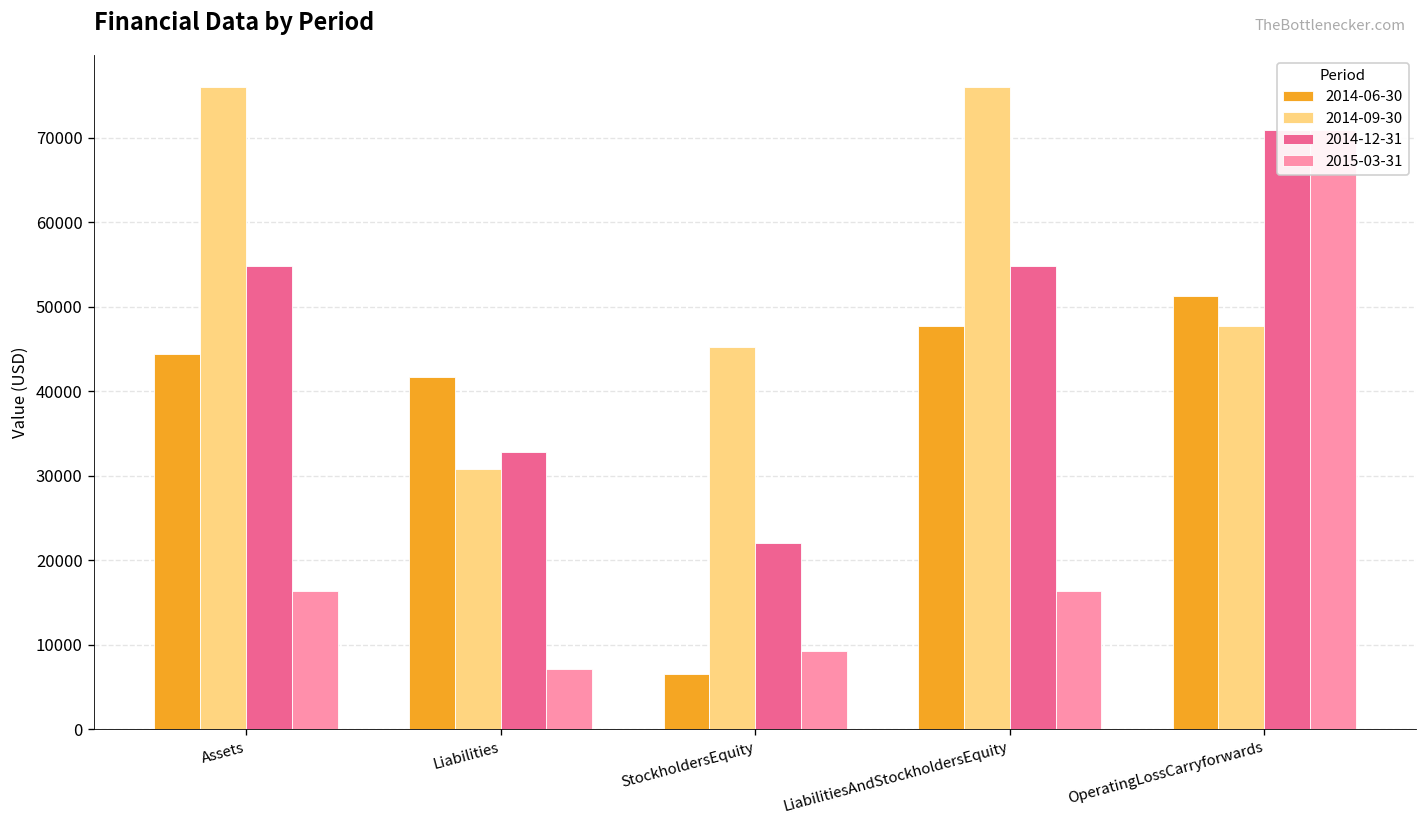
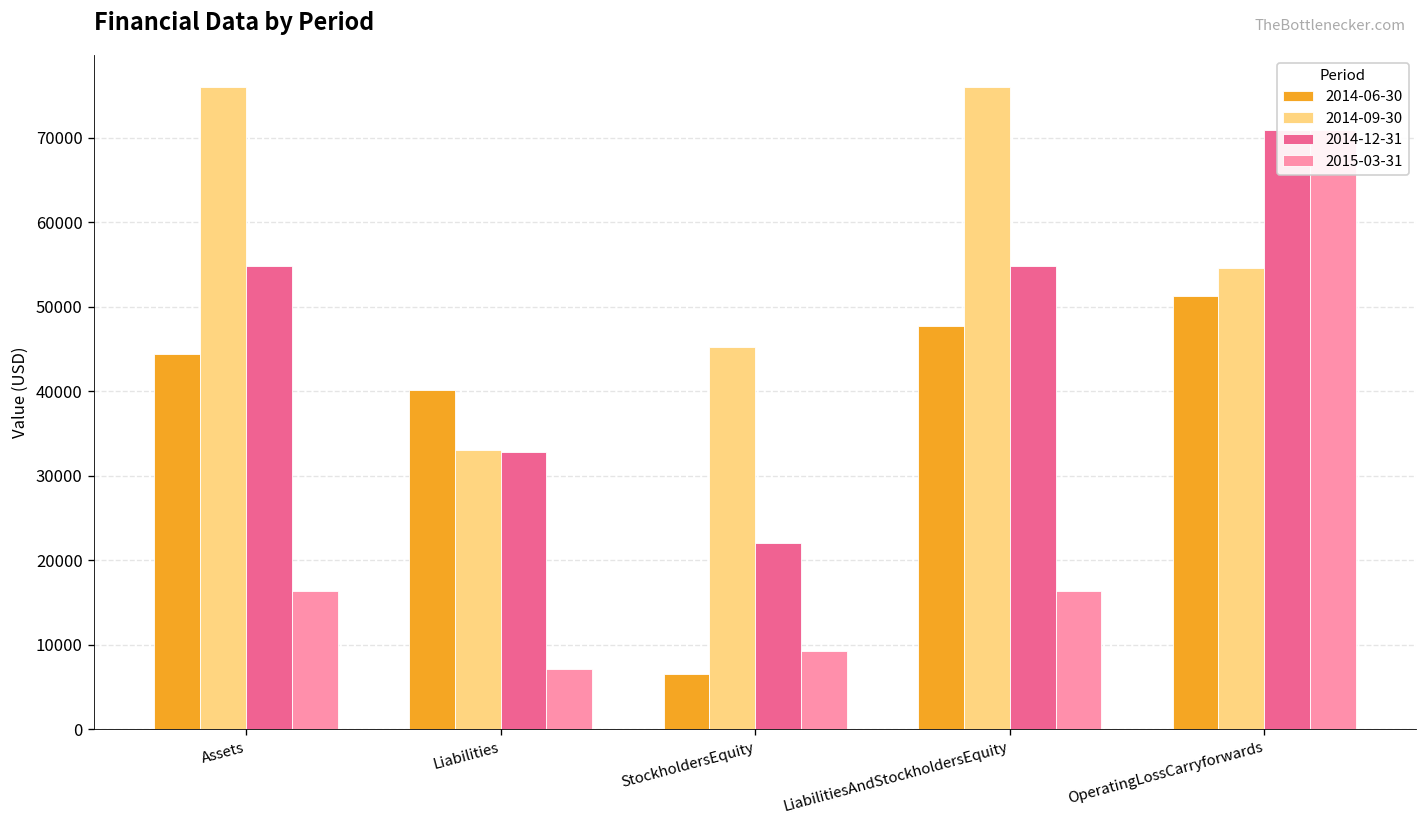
2014-06-30, Liabilities: 42000 -> 40000
2014-09-30, Liabilities: 31000 -> 33000
2014-09-30, OperatingLossCarryforwards: 48000 -> 55000
